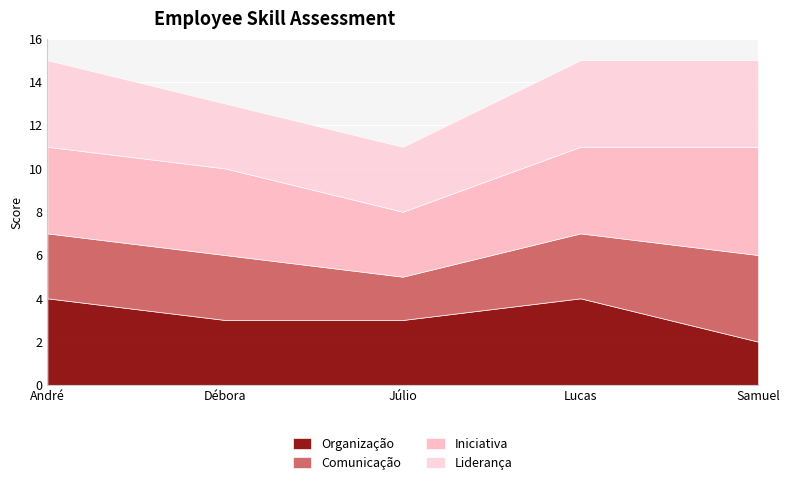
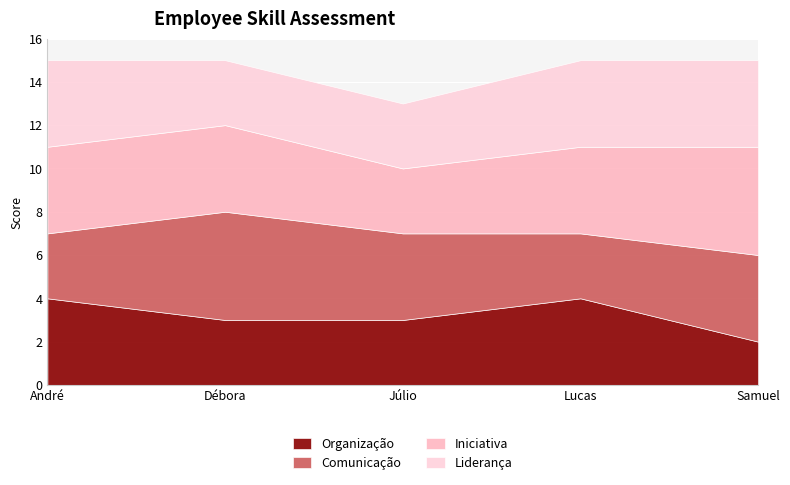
Comunicação, Débora: 3 -> 5
Comunicação, Júlio: 2 -> 4
